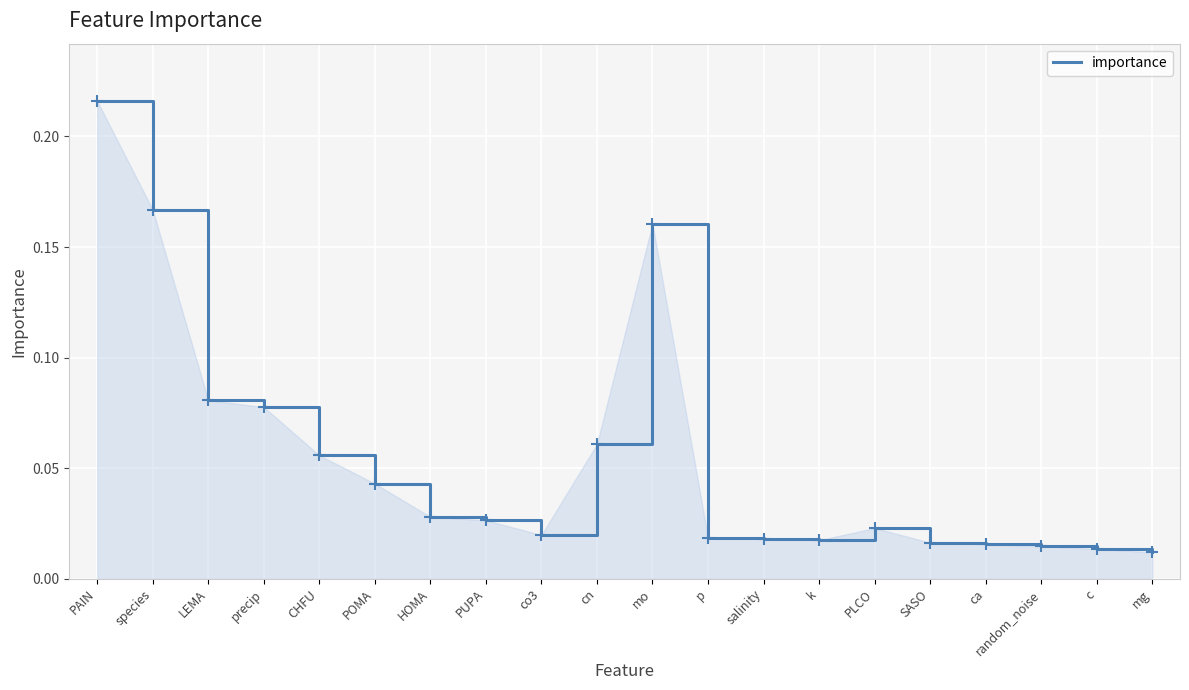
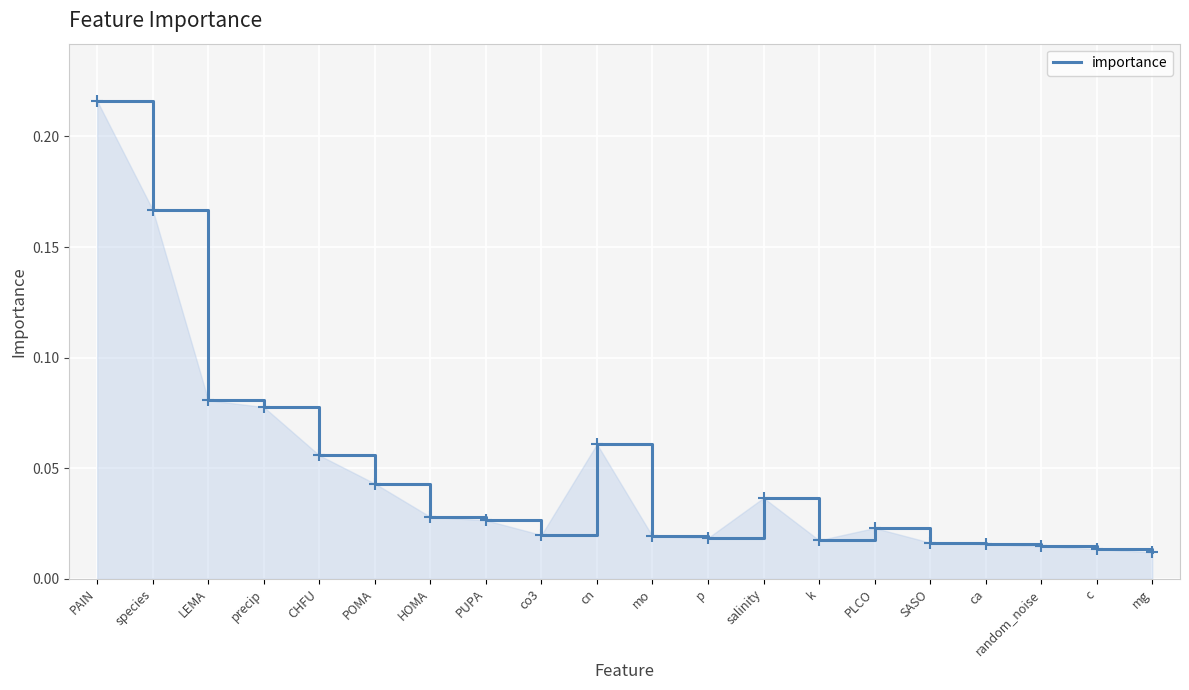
mo: 0.161 -> 0.019
salinity: 0.018 -> 0.037
